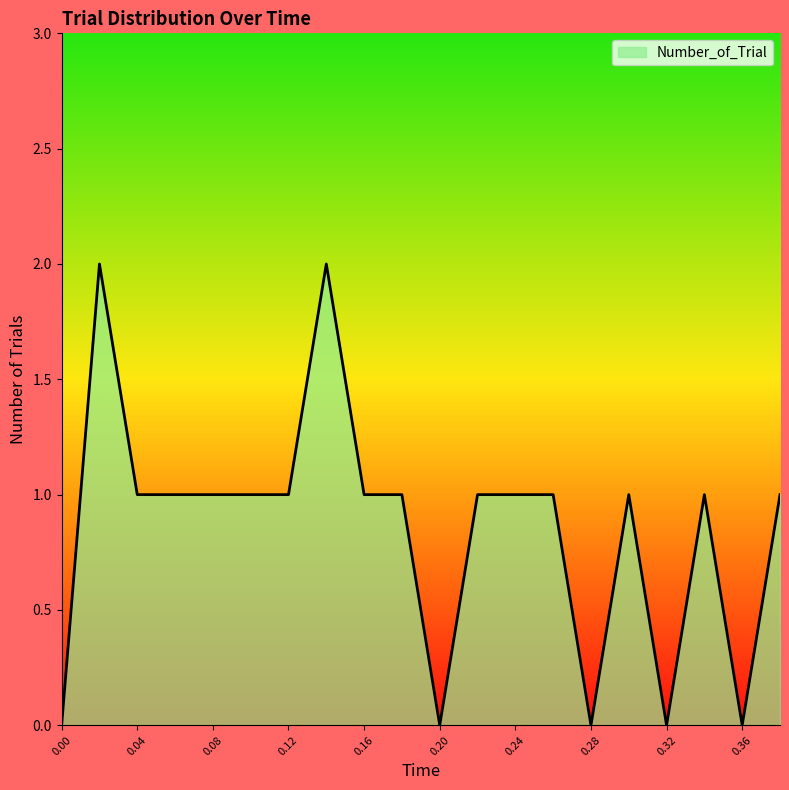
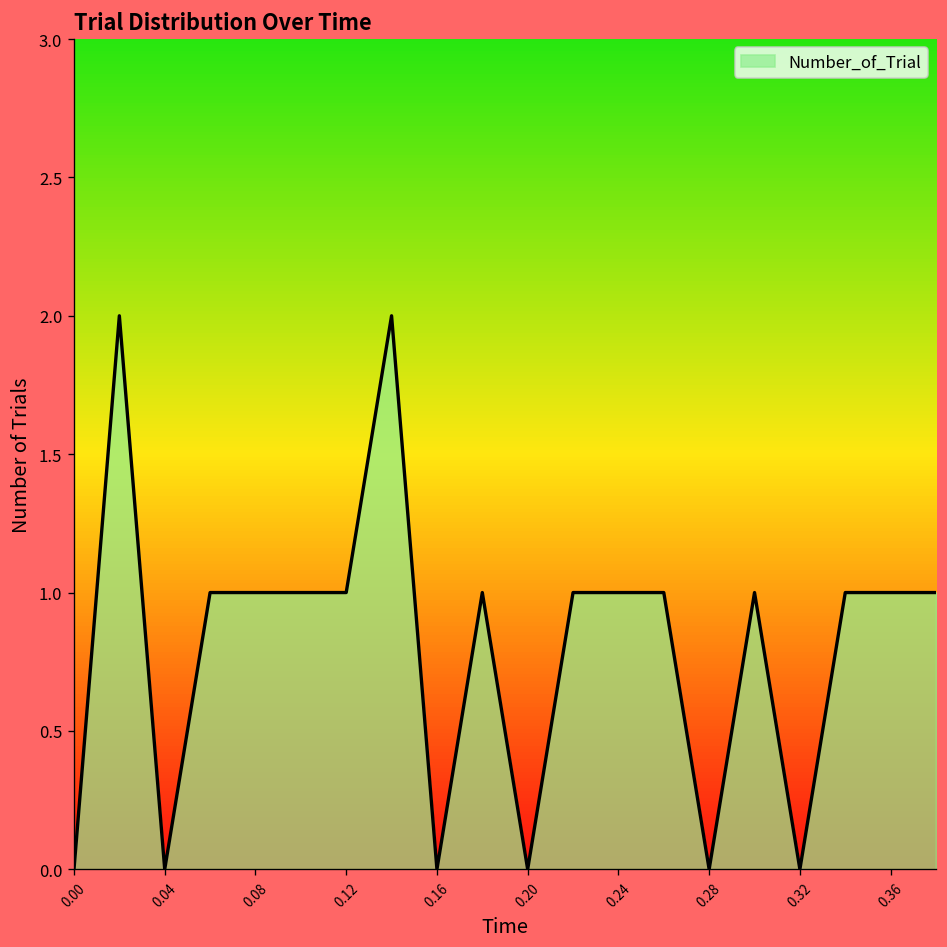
0.04: 1 -> 0
0.16: 1 -> 0
0.36: 0 -> 1
